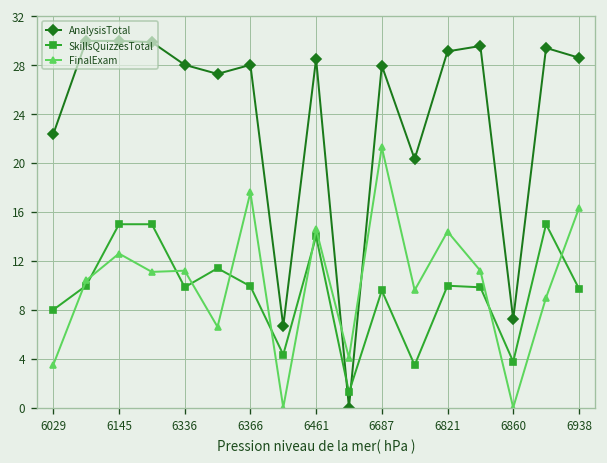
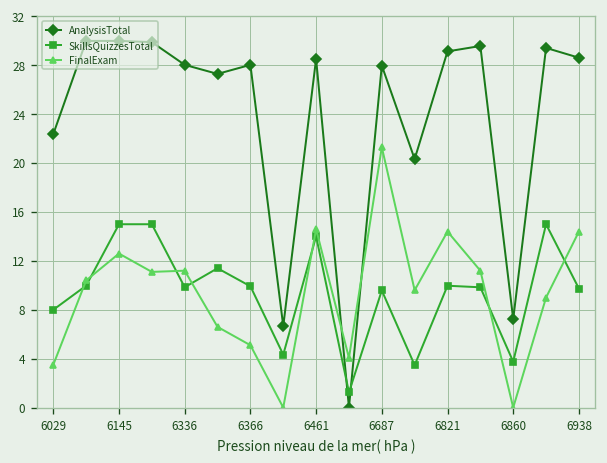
FinalExam, 6366: 17.6 -> 5.1
FinalExam, 6938: 16.3 -> 14.4
